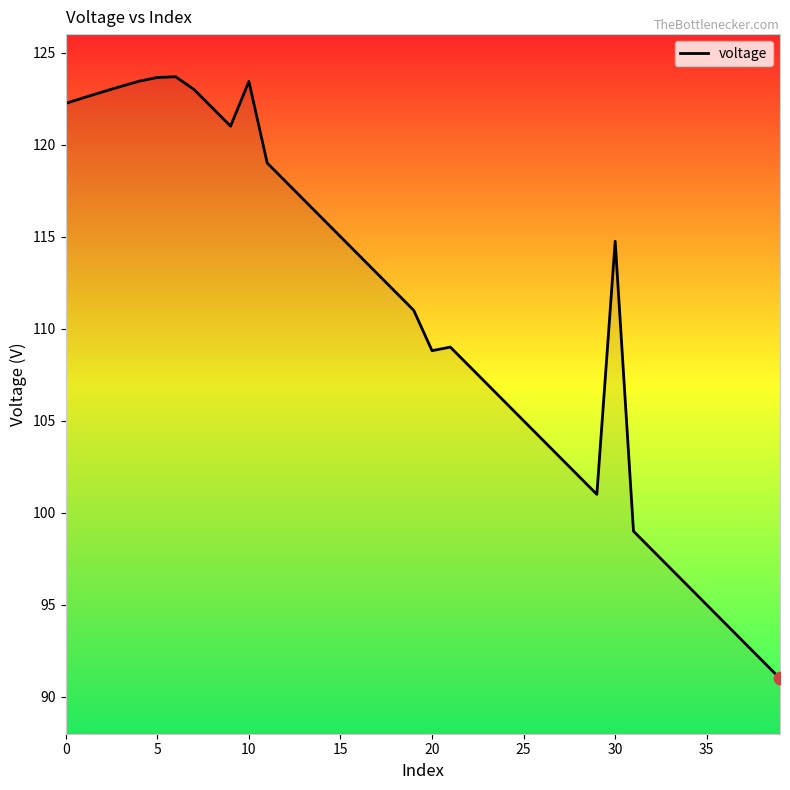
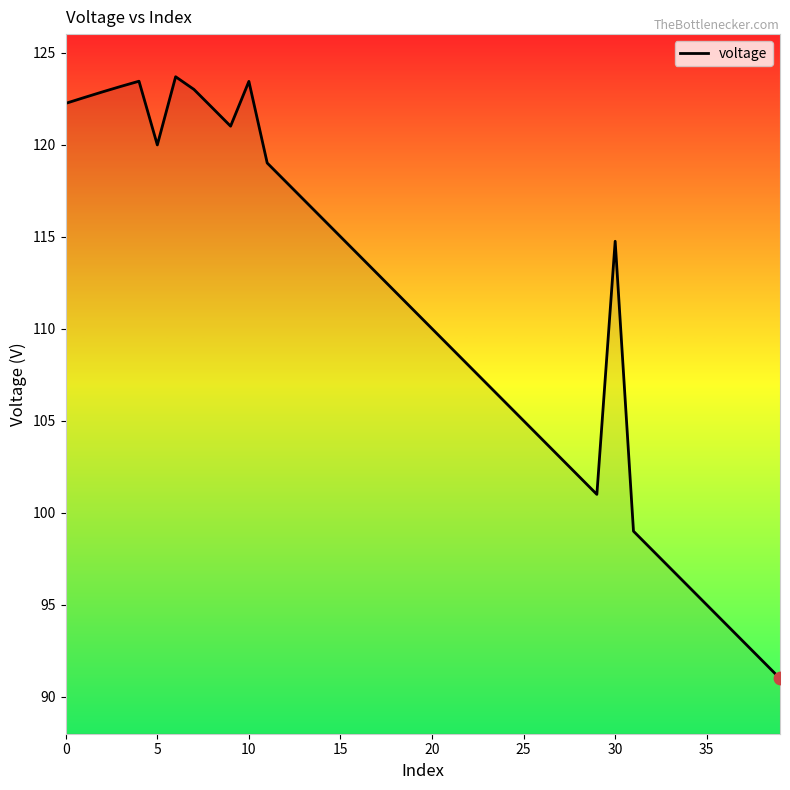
voltage, 5: 123.6 -> 120.0
voltage, 20: 108.8 -> 110.0
